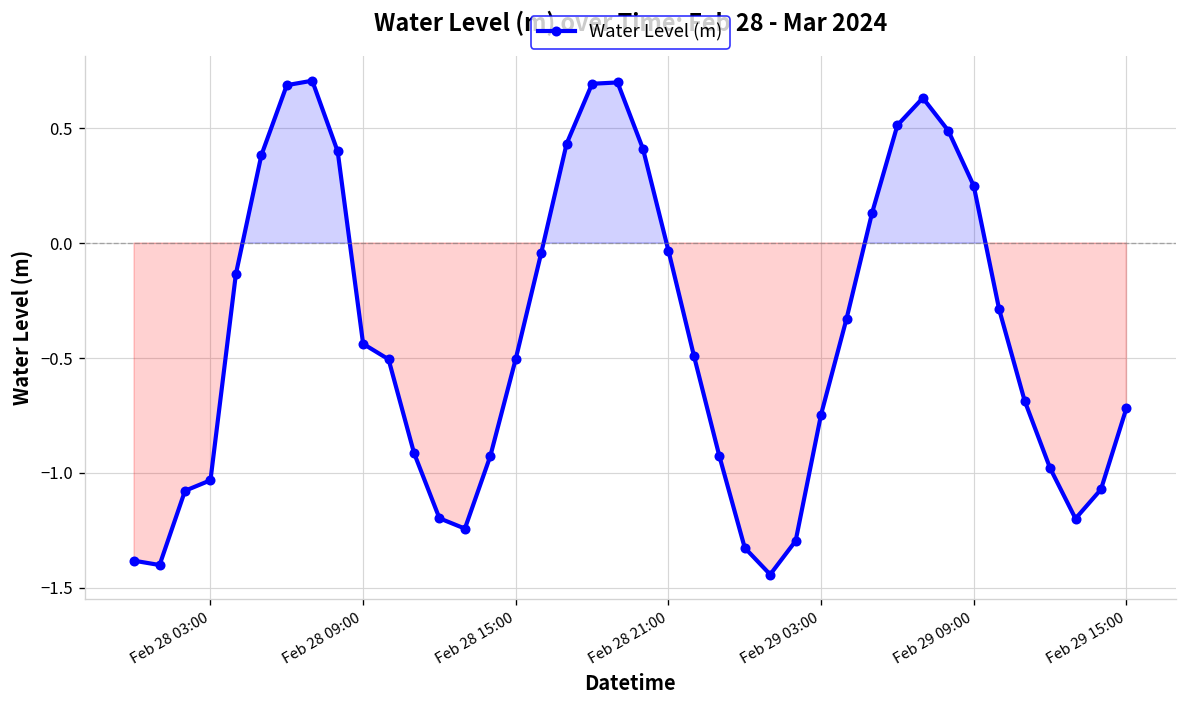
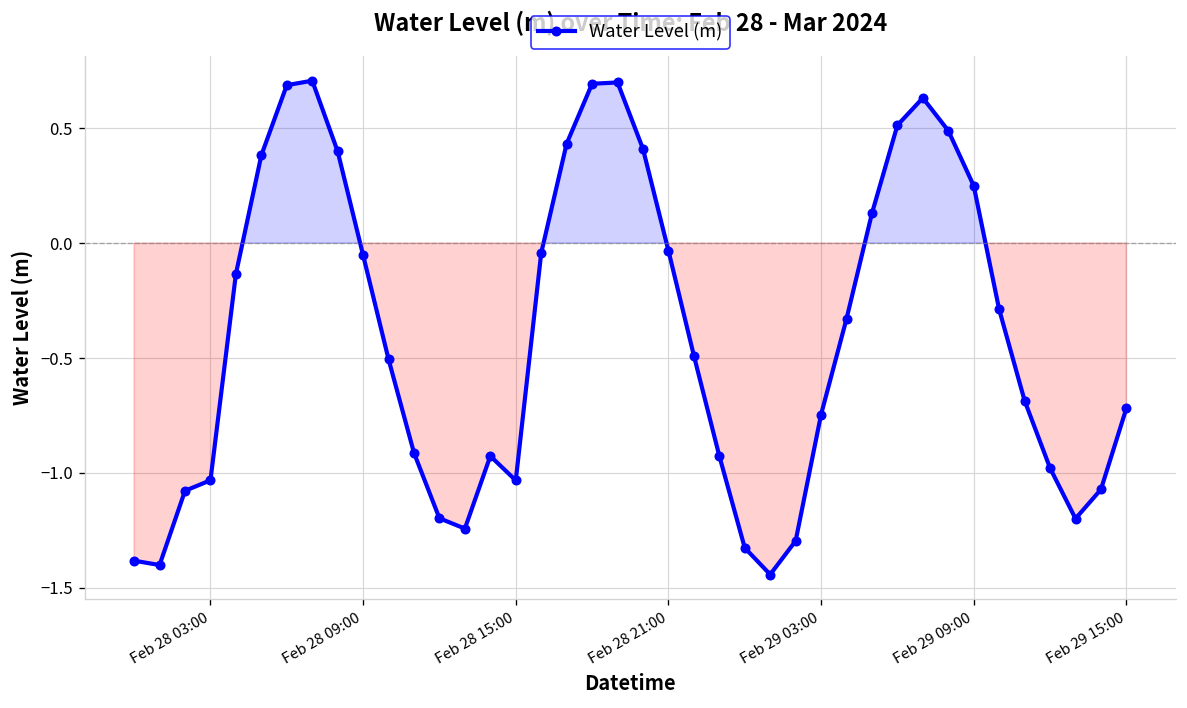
Feb 28 09:00: -0.44 -> -0.05
Feb 28 15:00: -0.50 -> -1.03
